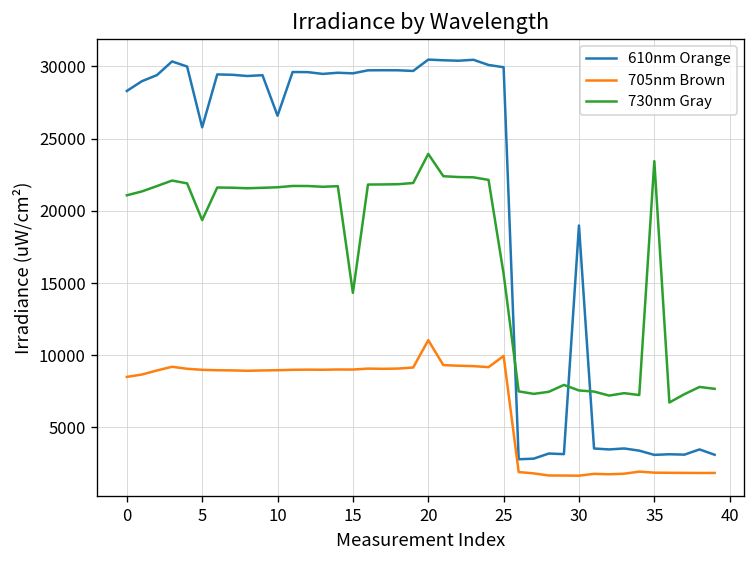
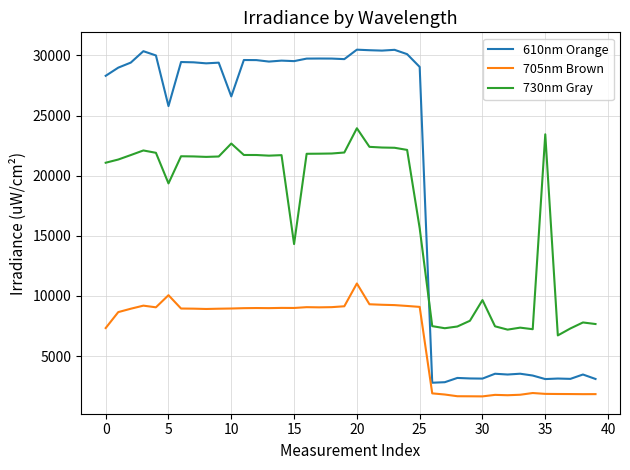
705nm Brown, 0: 8500 -> 7300
705nm Brown, 5: 9000 -> 10100
730nm Gray, 10: 21600 -> 22700
610nm Orange, 25: 29900 -> 29000
705nm Brown, 25: 9900 -> 9100
610nm Orange, 30: 19000 -> 3100
730nm Gray, 30: 7600 -> 9700
